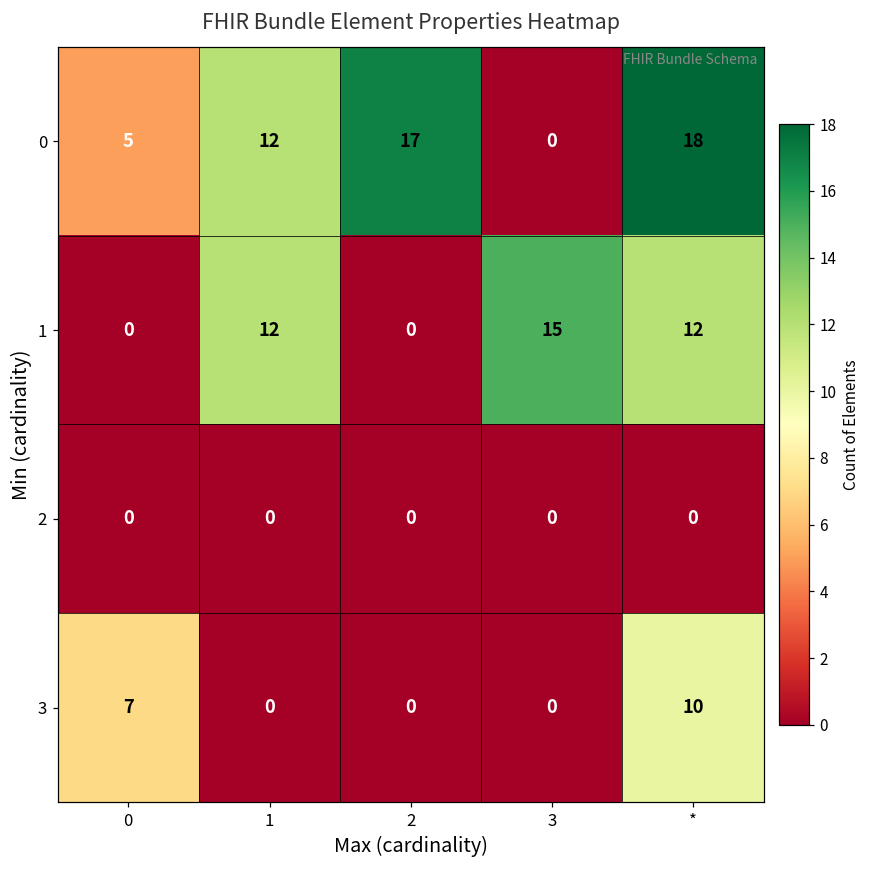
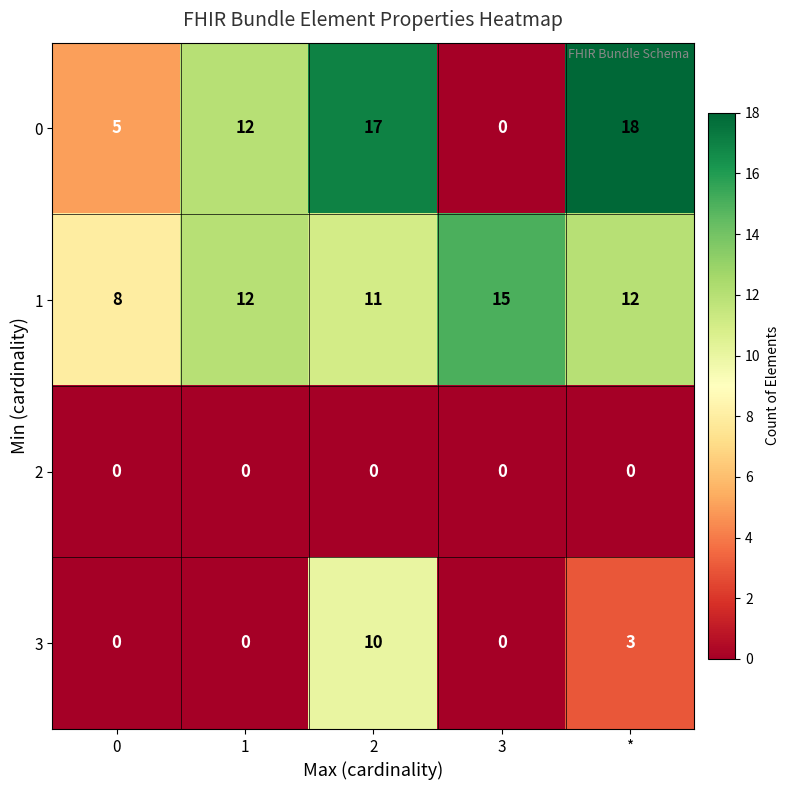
1, 0: 0 -> 8
1, 2: 0 -> 11
3, 0: 7 -> 0
3, 2: 0 -> 10
3, *: 10 -> 3
